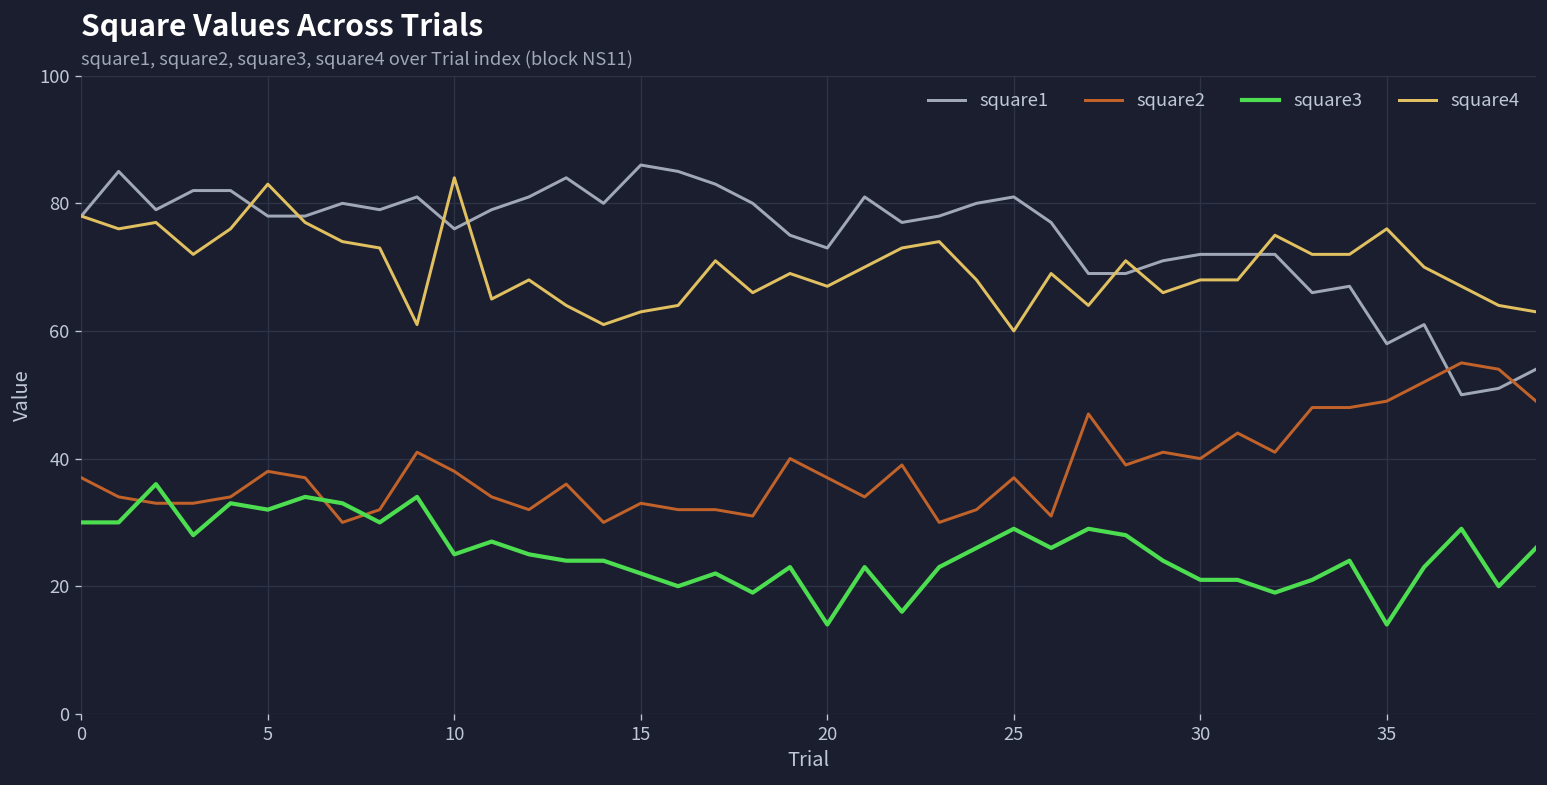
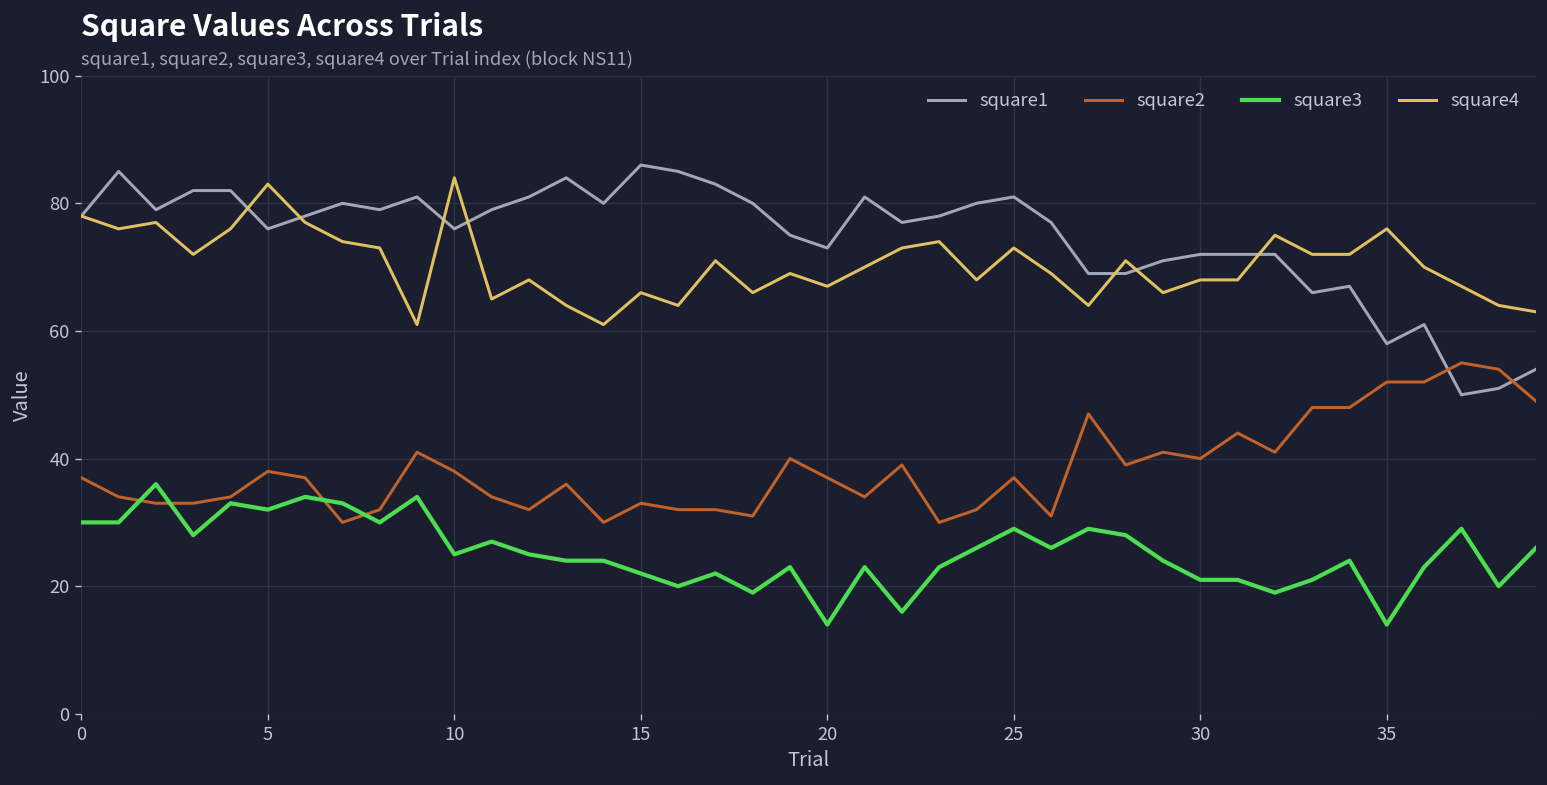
square1, 5: 78 -> 76
square4, 15: 63 -> 66
square4, 25: 60 -> 73
square2, 35: 49 -> 52
